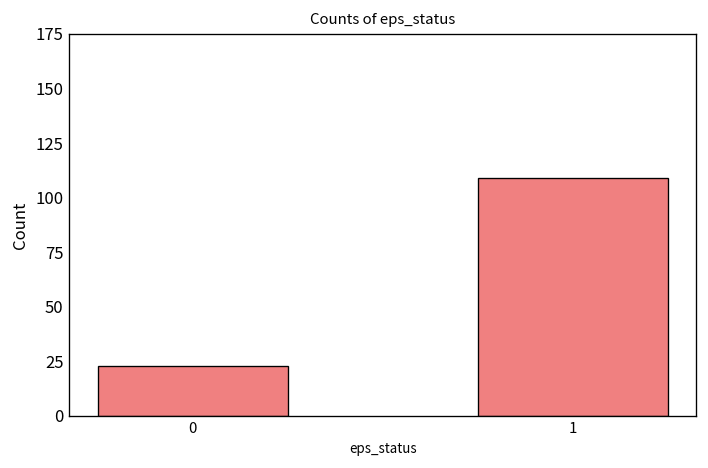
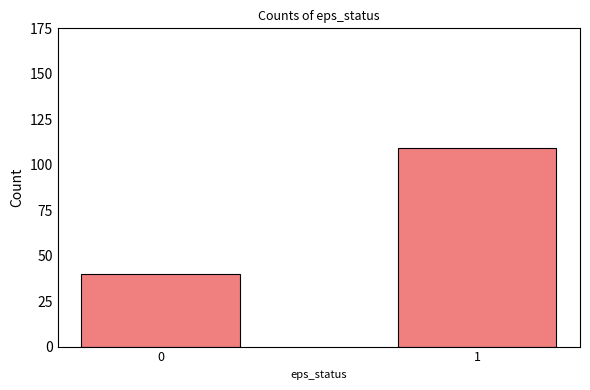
0: 23 -> 40
